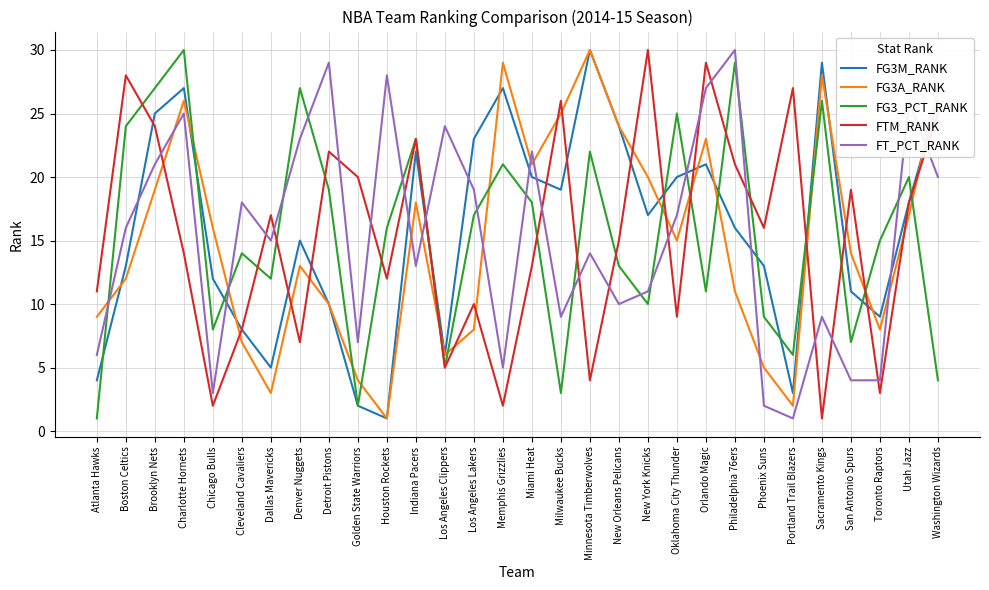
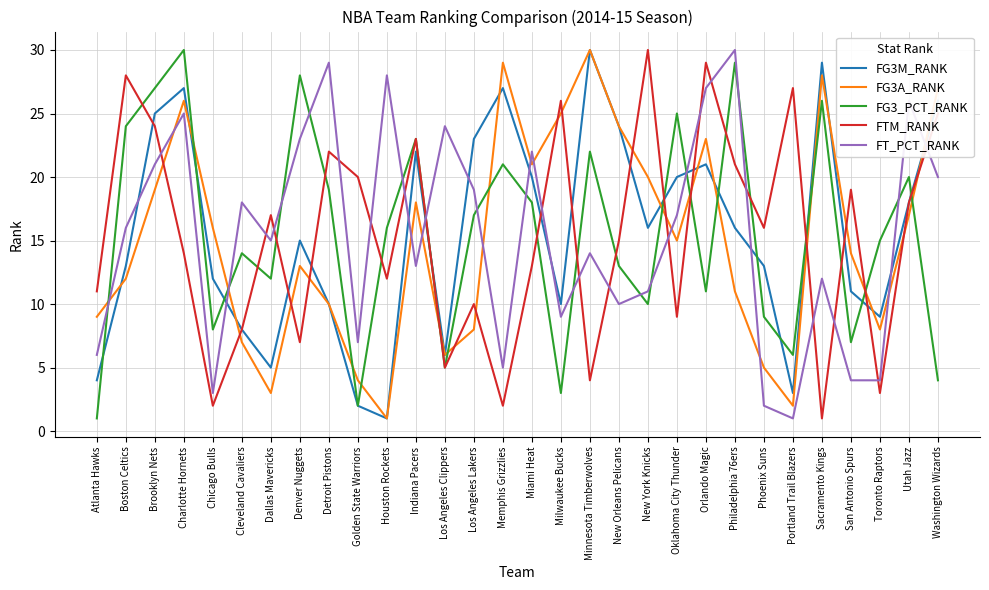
FG3_PCT_RANK, Denver Nuggets: 27 -> 28
FG3M_RANK, Milwaukee Bucks: 19 -> 10
FG3M_RANK, New York Knicks: 17 -> 16
FT_PCT_RANK, Sacramento Kings: 9 -> 12
